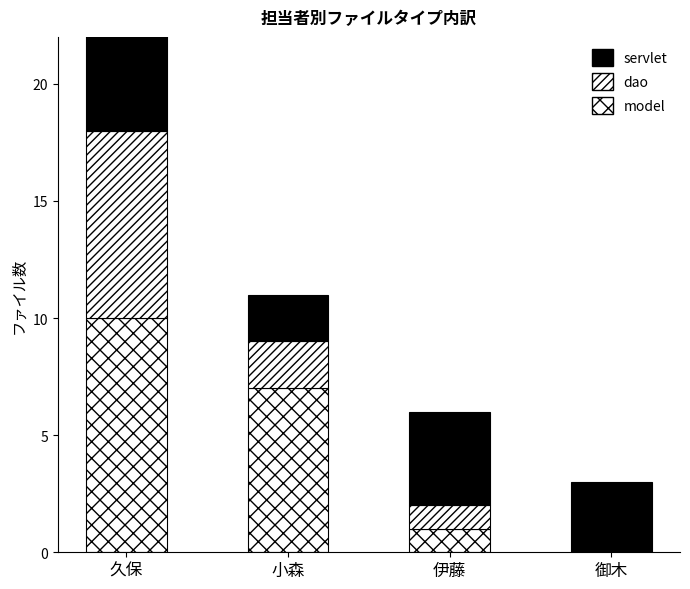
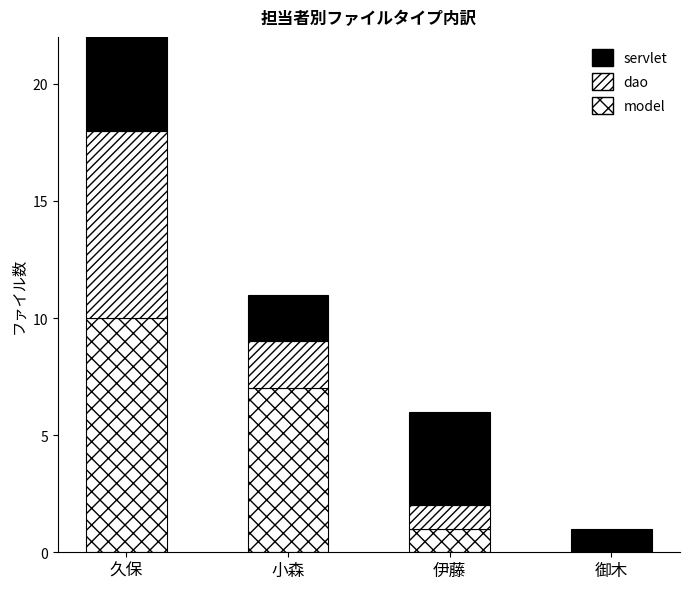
servlet, 御木: 3 -> 1
